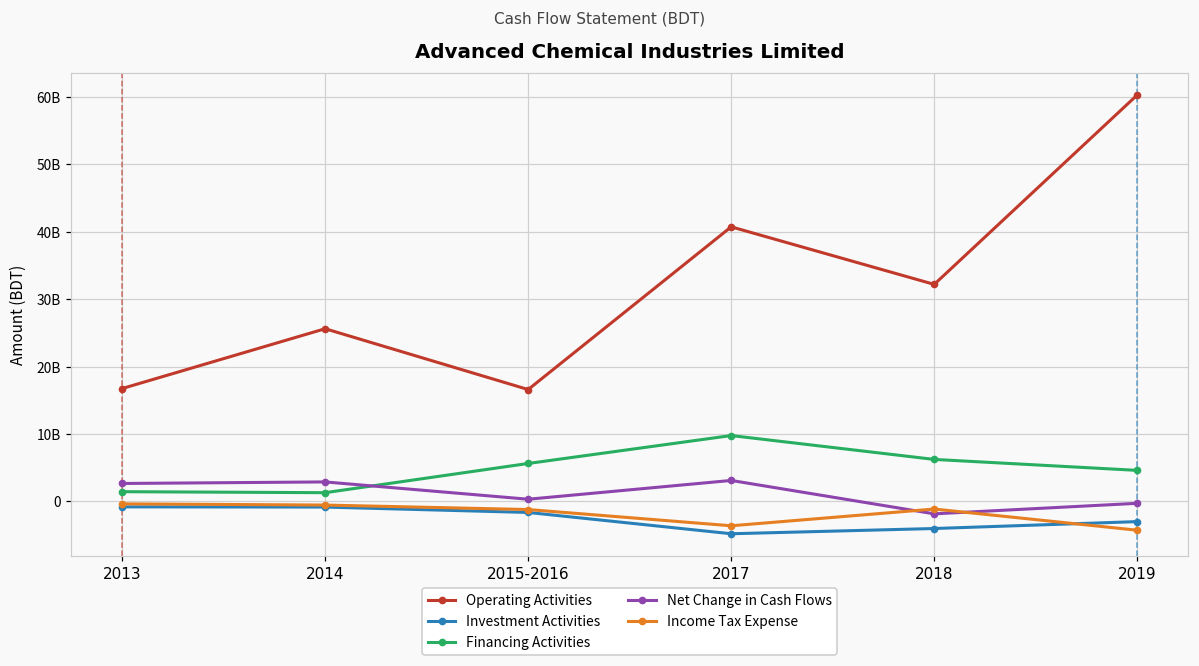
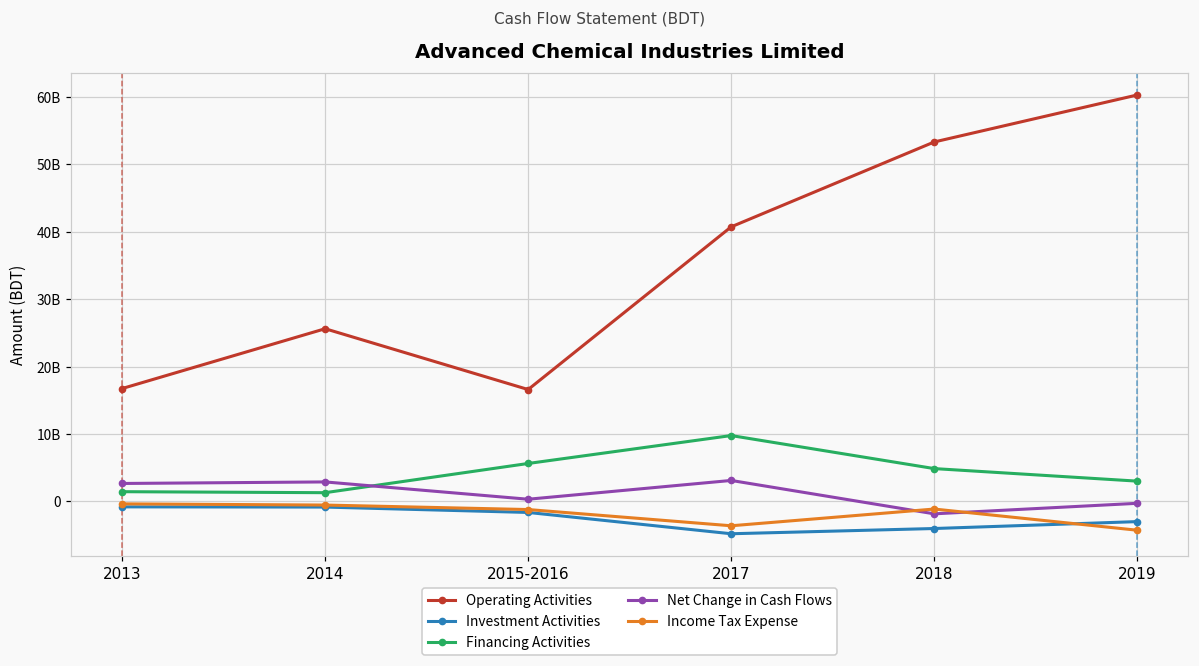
Operating Activities, 2018: 32000000000 -> 53000000000
Financing Activities, 2018: 6000000000 -> 5000000000
Financing Activities, 2019: 5000000000 -> 3000000000
